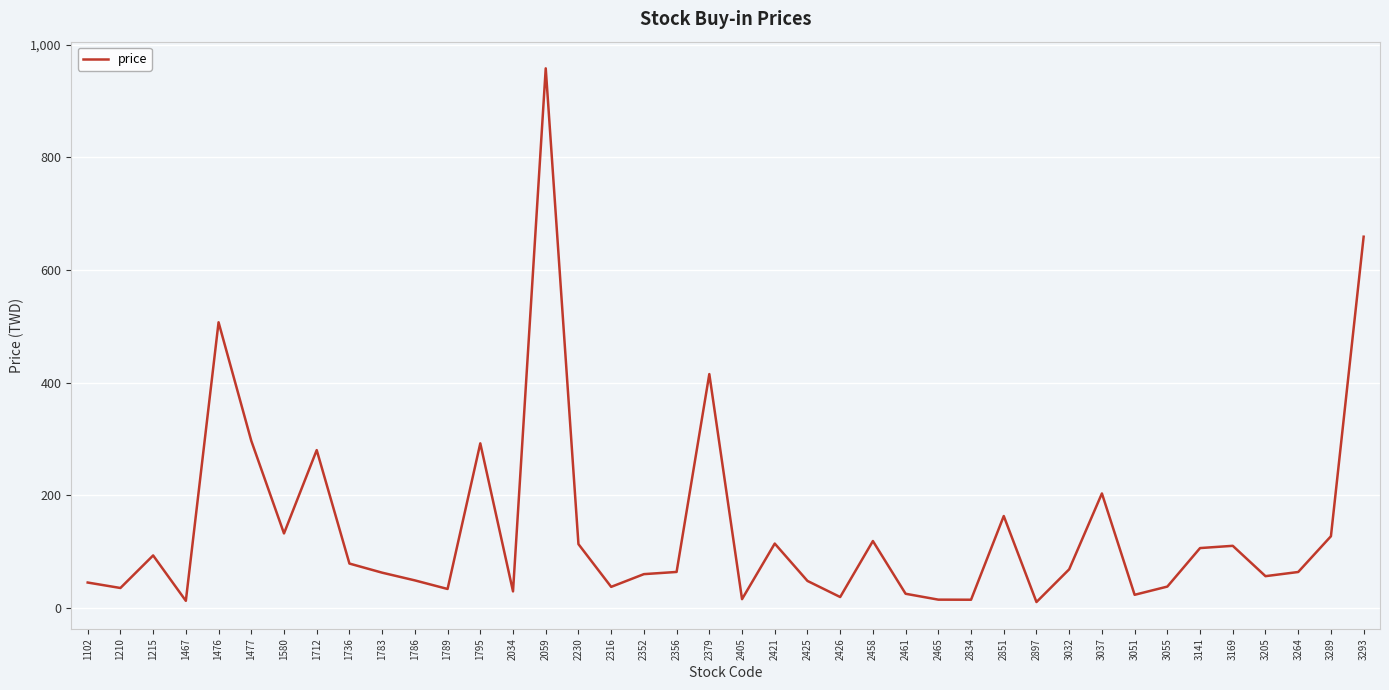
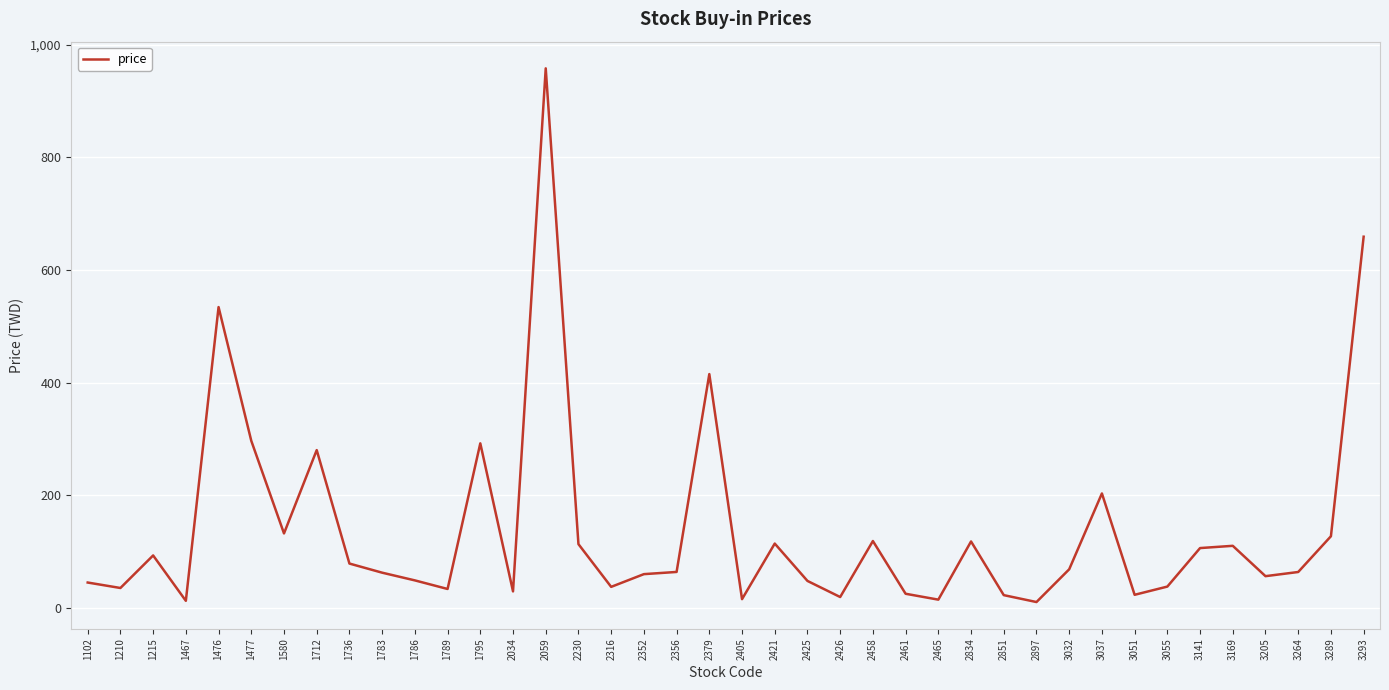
1476: 510 -> 530
2834: 10 -> 120
2851: 160 -> 20
